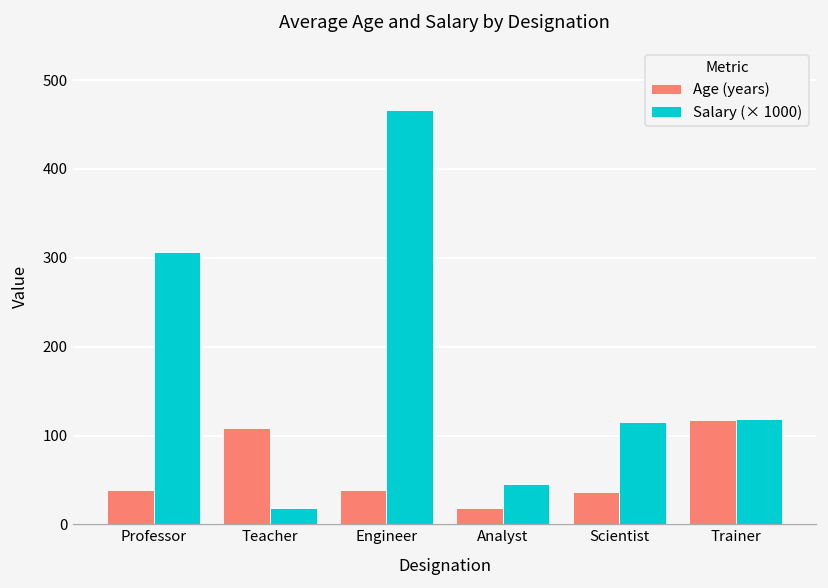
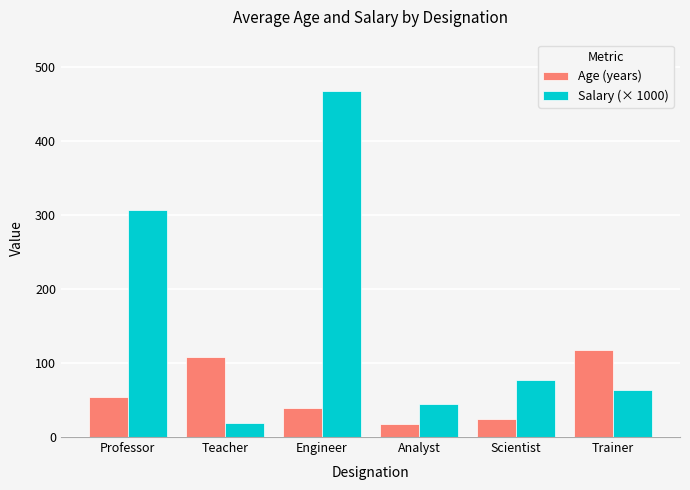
Age (years), Professor: 40 -> 50
Age (years), Scientist: 40 -> 20
Salary (× 1000), Scientist: 120 -> 80
Salary (× 1000), Trainer: 120 -> 60
